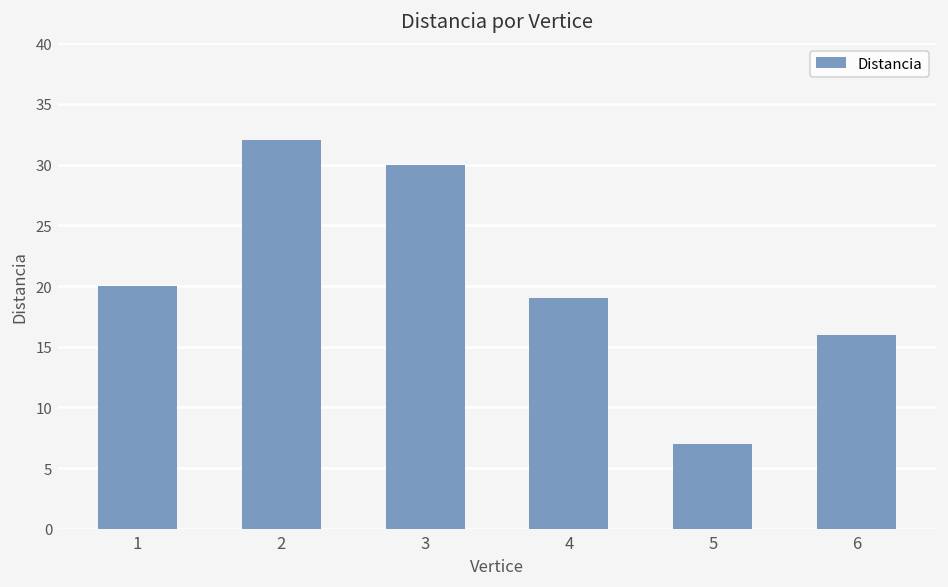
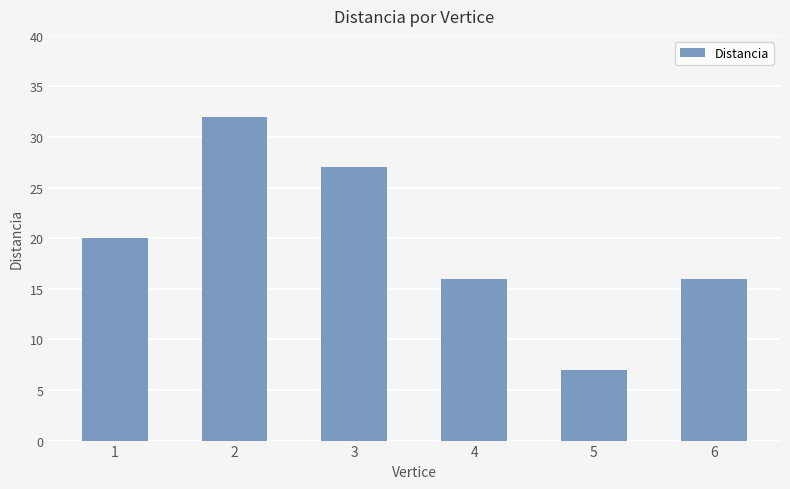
3: 30 -> 27
4: 19 -> 16
